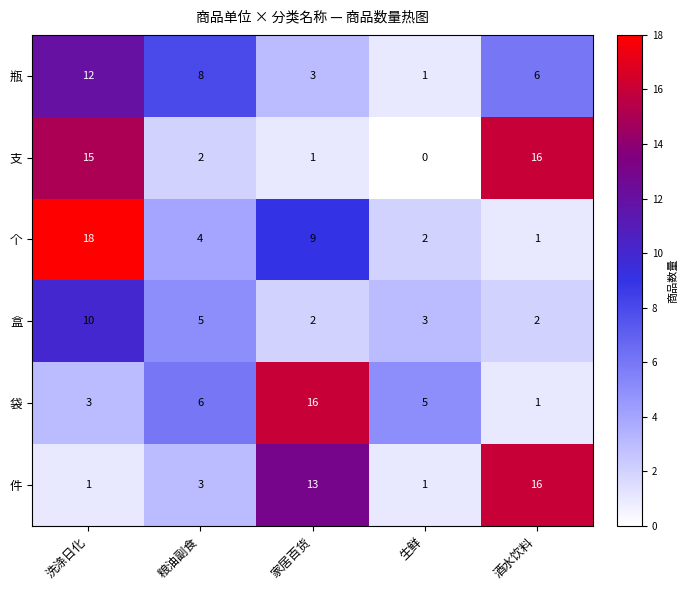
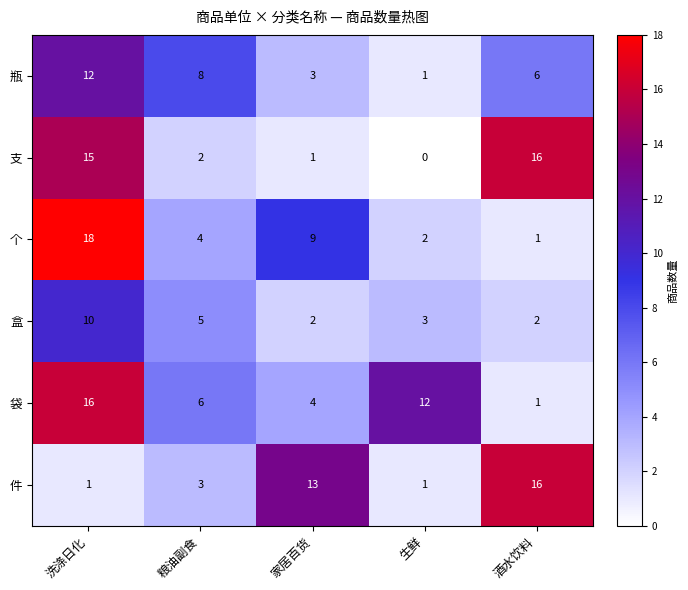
袋, 洗涤日化: 3 -> 16
袋, 家居百货: 16 -> 4
袋, 生鲜: 5 -> 12
